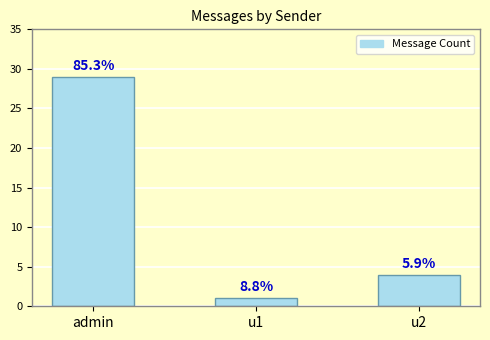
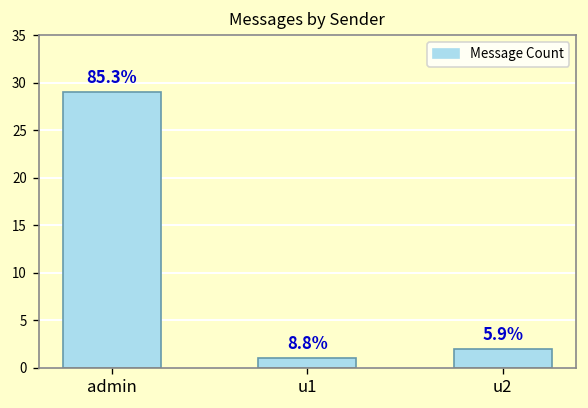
u2: 4 -> 2
